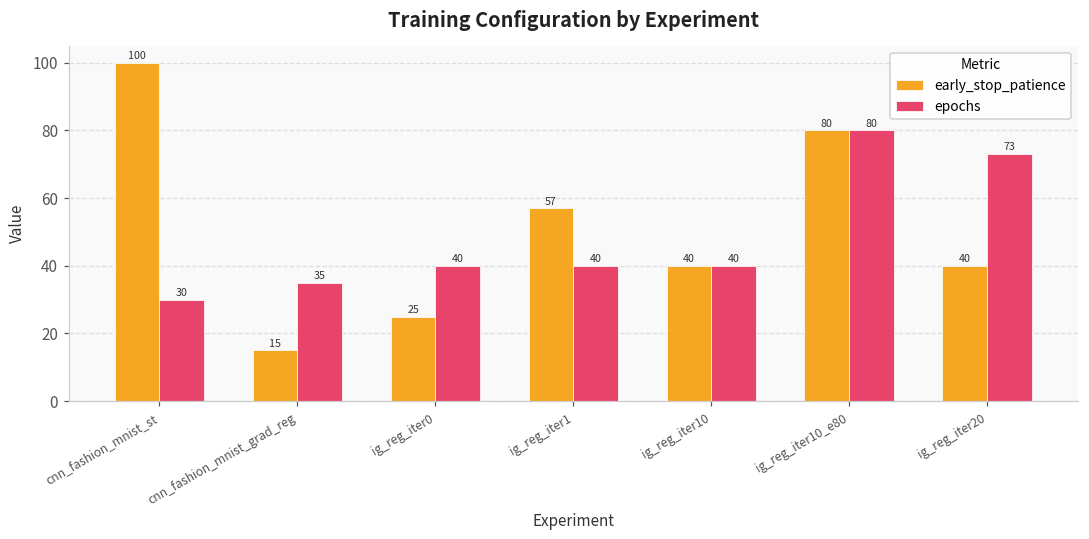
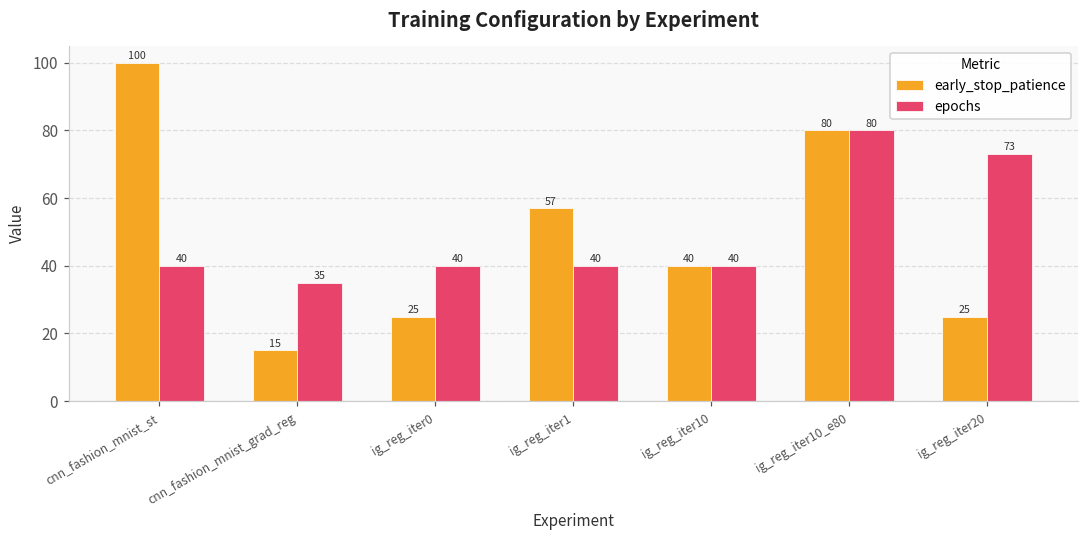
epochs, cnn_fashion_mnist_st: 30 -> 40
early_stop_patience, ig_reg_iter20: 40 -> 25
